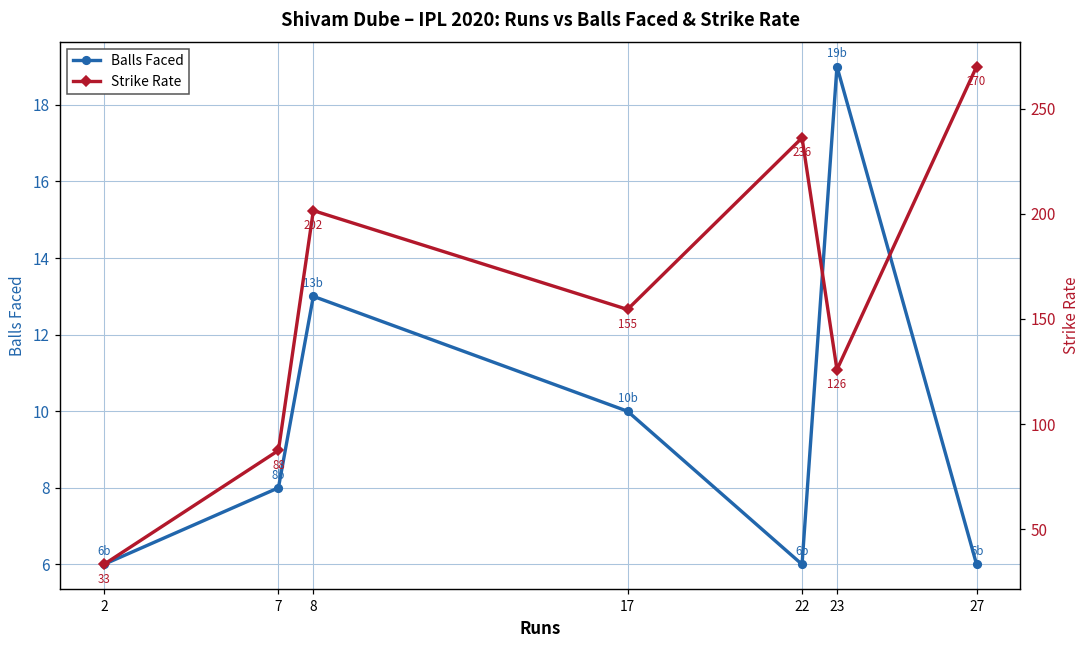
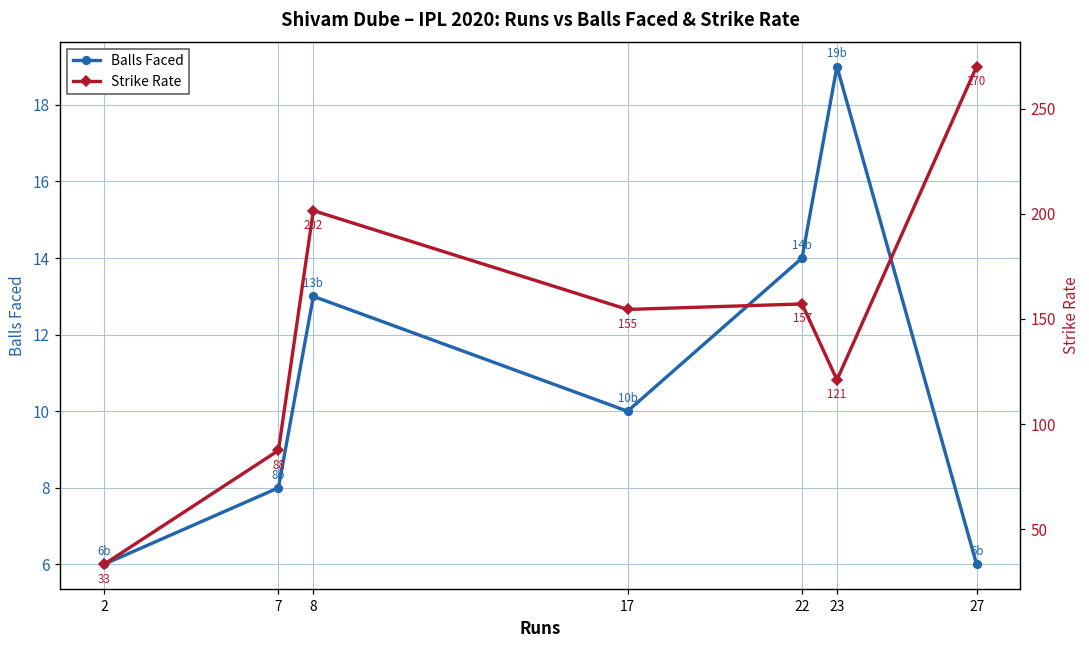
Balls Faced, 22: 6b -> 14b
Strike Rate, 22: 236 -> 157
Strike Rate, 23: 126 -> 121
